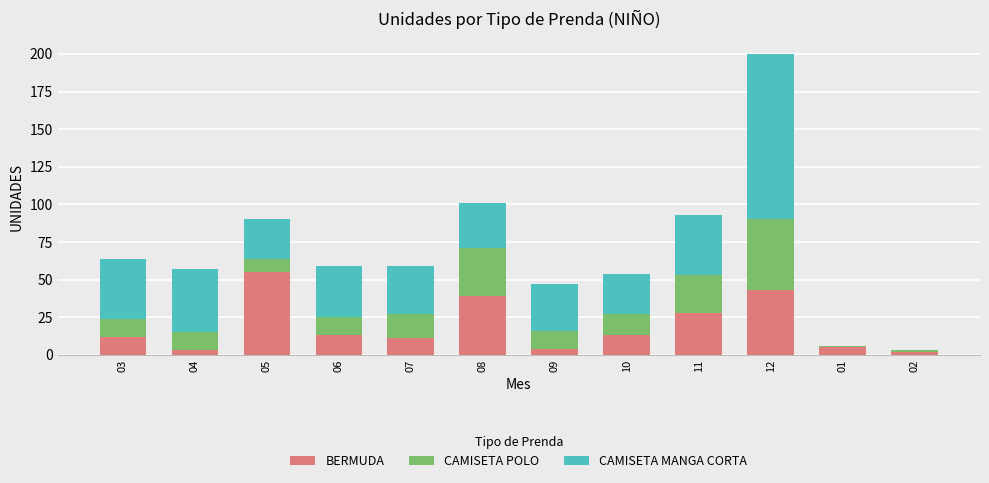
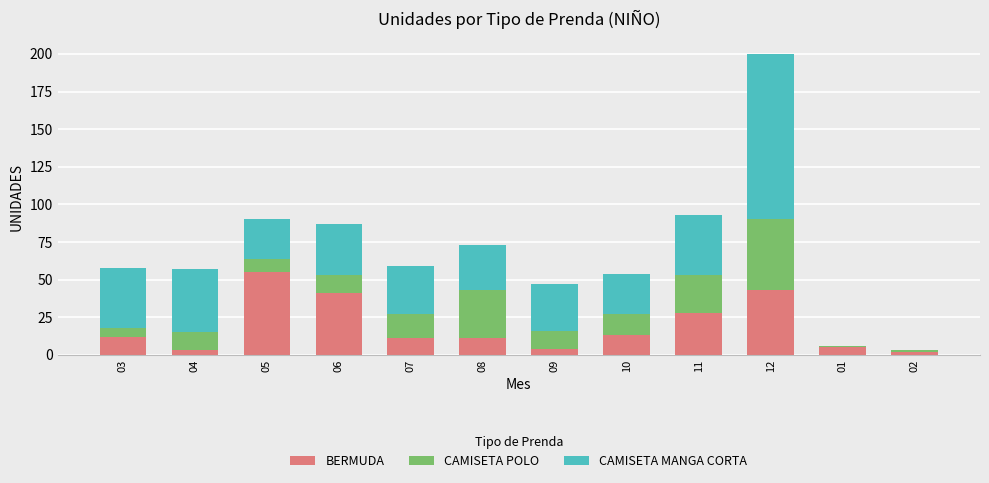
CAMISETA POLO, 03: 12 -> 6
BERMUDA, 06: 13 -> 41
BERMUDA, 08: 39 -> 11
